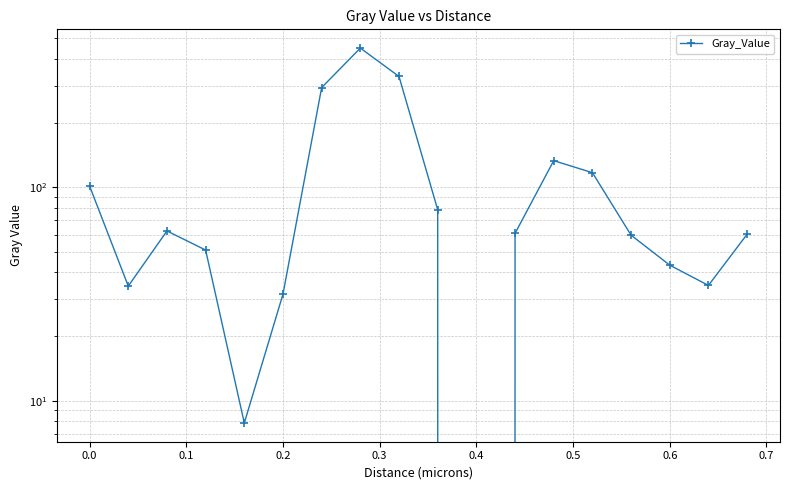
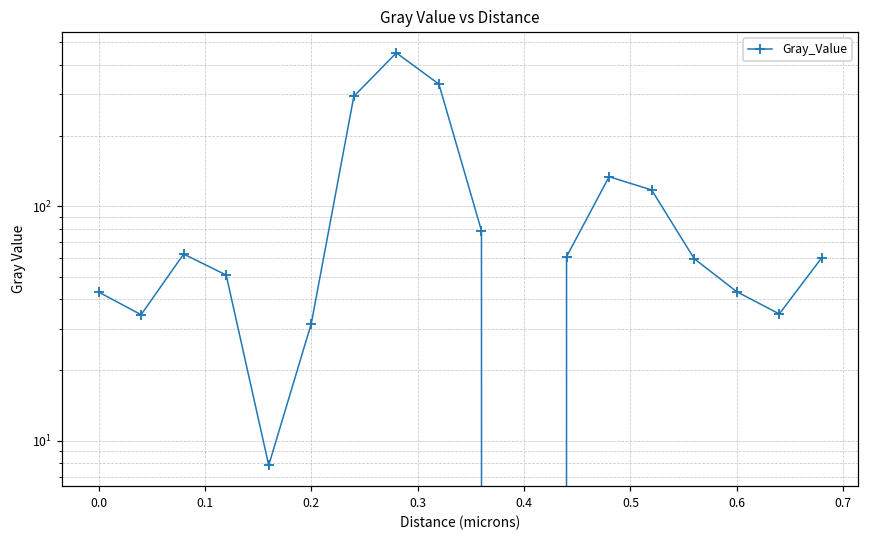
0.0: 100 -> 43
